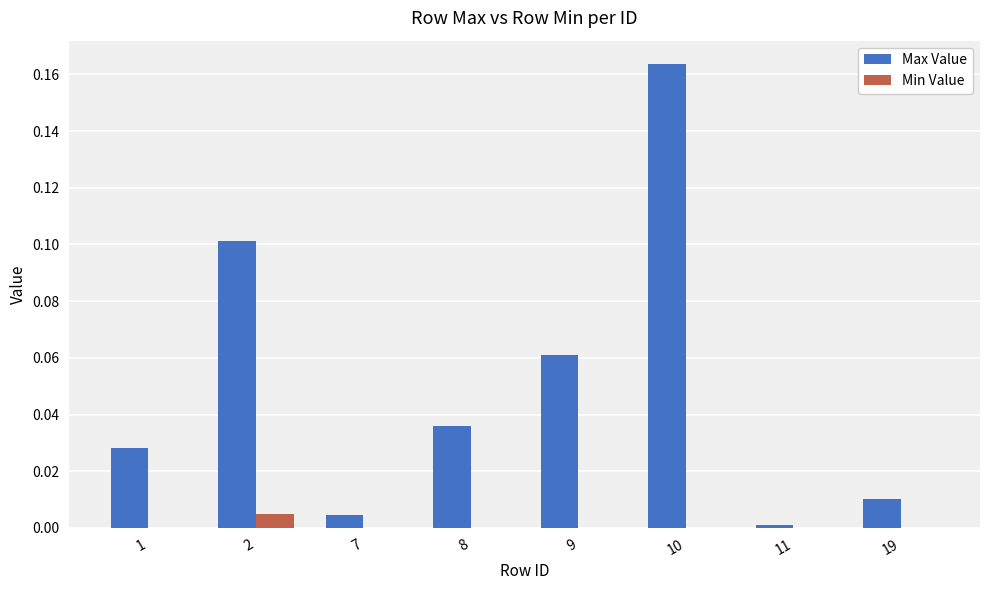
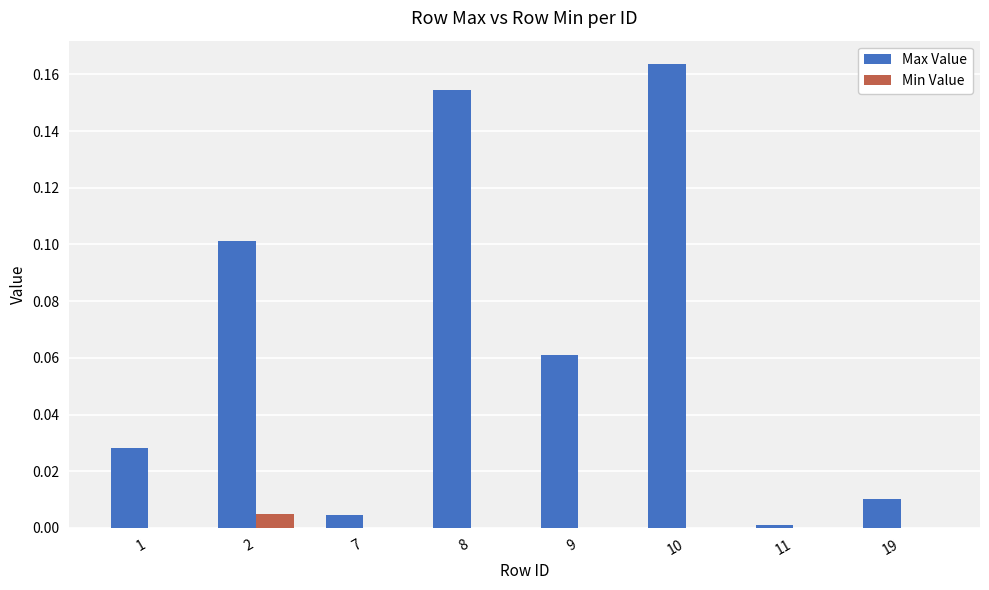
Max Value, 8: 0.036 -> 0.155
